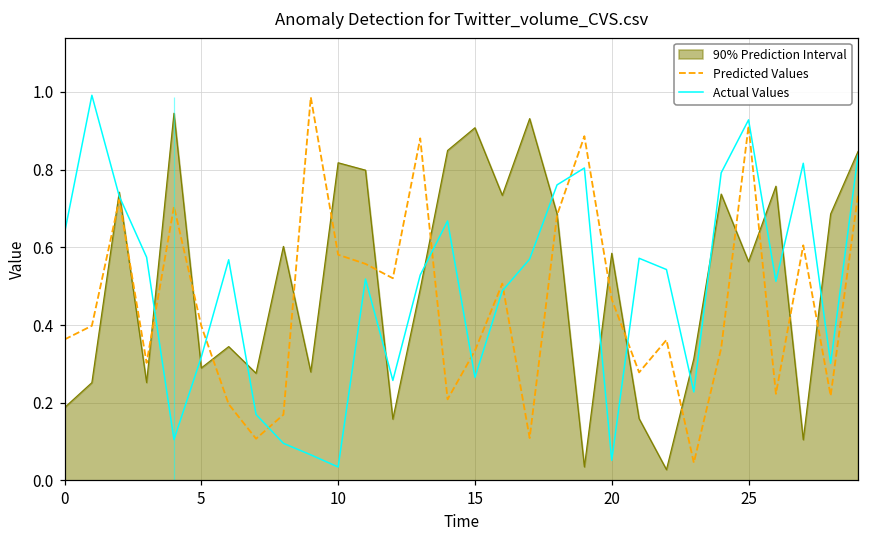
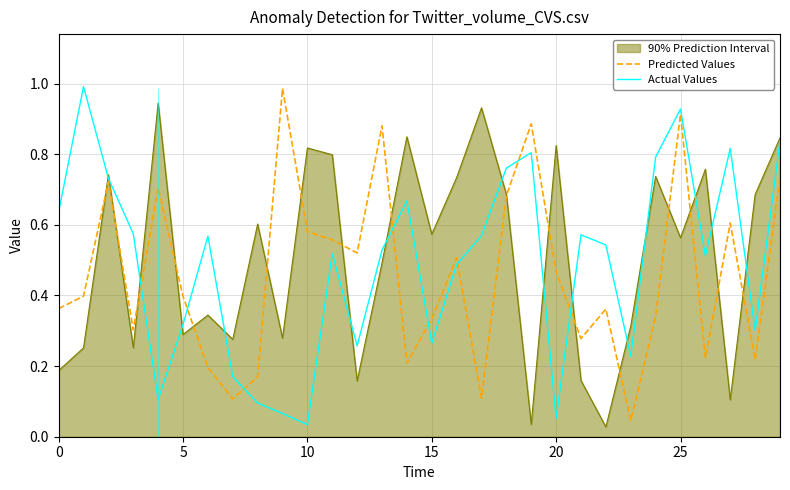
90% Prediction Interval, 15: 0.91 -> 0.57
90% Prediction Interval, 20: 0.58 -> 0.82
